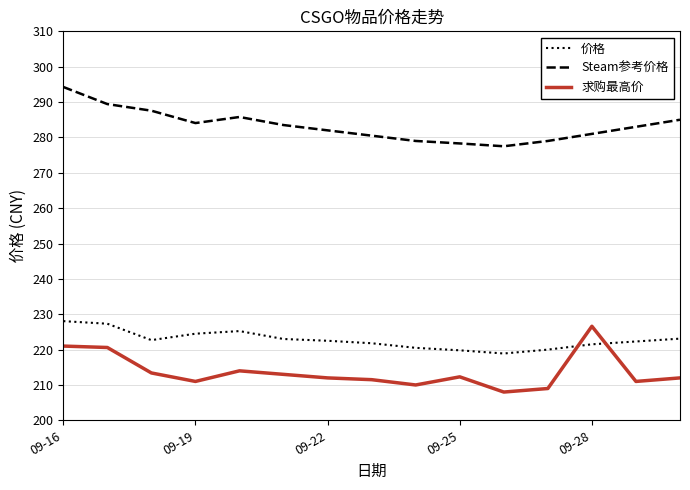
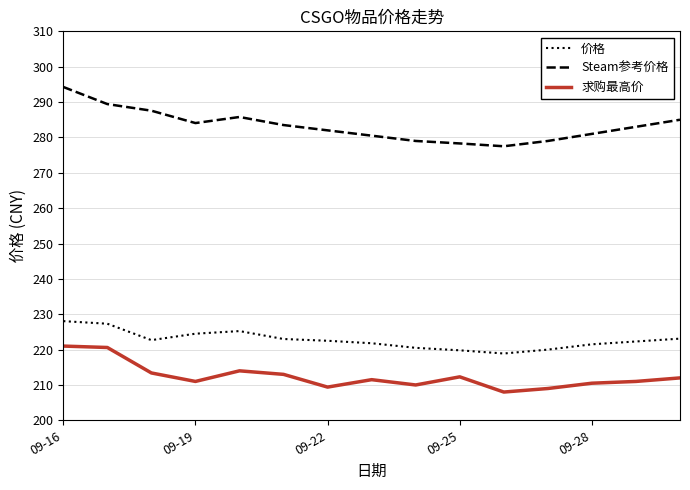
求购最高价, 09-22: 212 -> 209
求购最高价, 09-28: 227 -> 211
